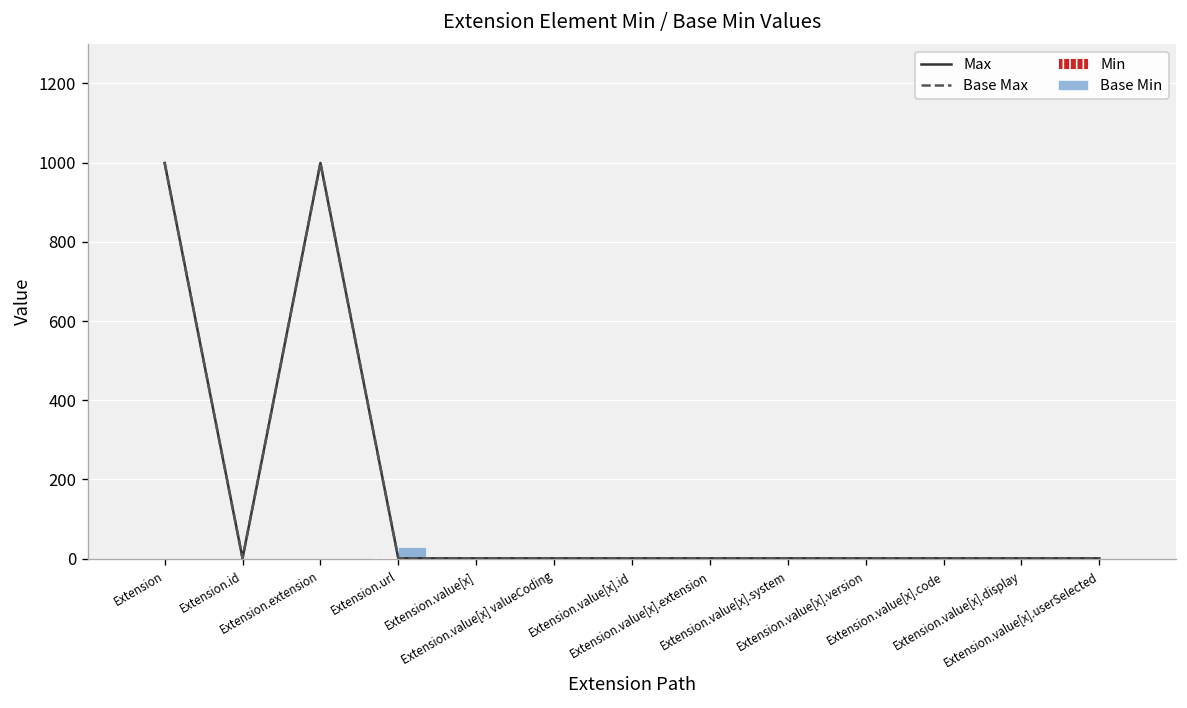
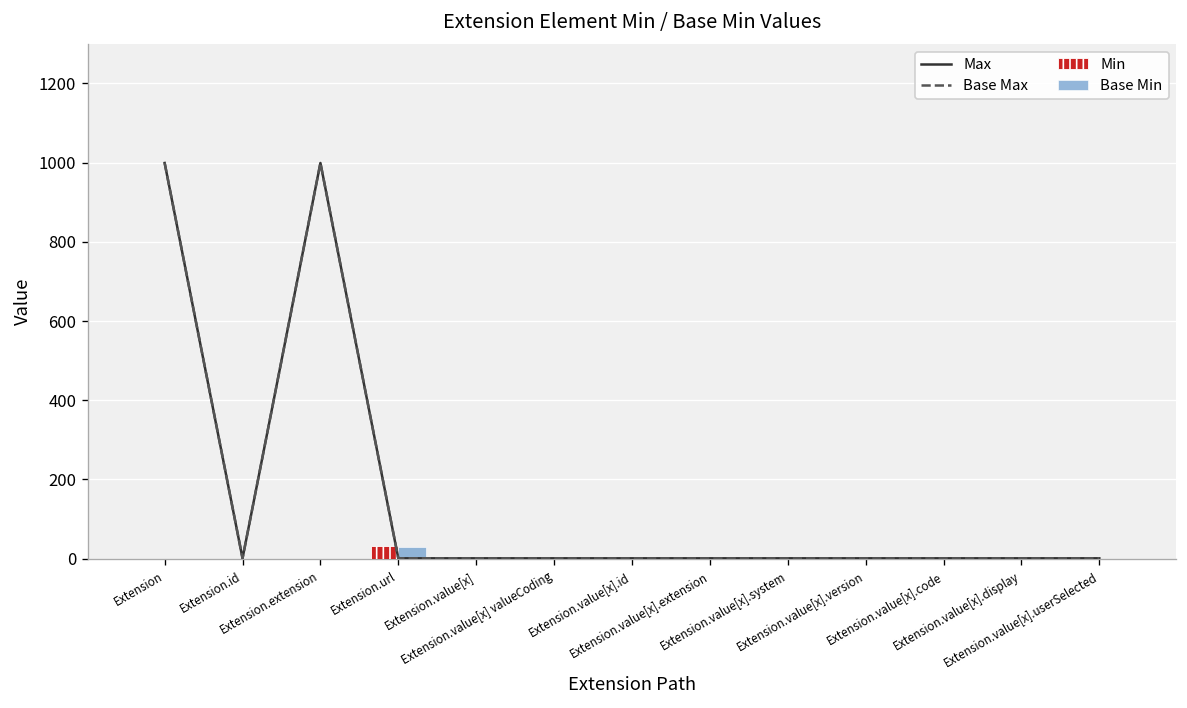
Min, Extension.url: 0 -> 30
